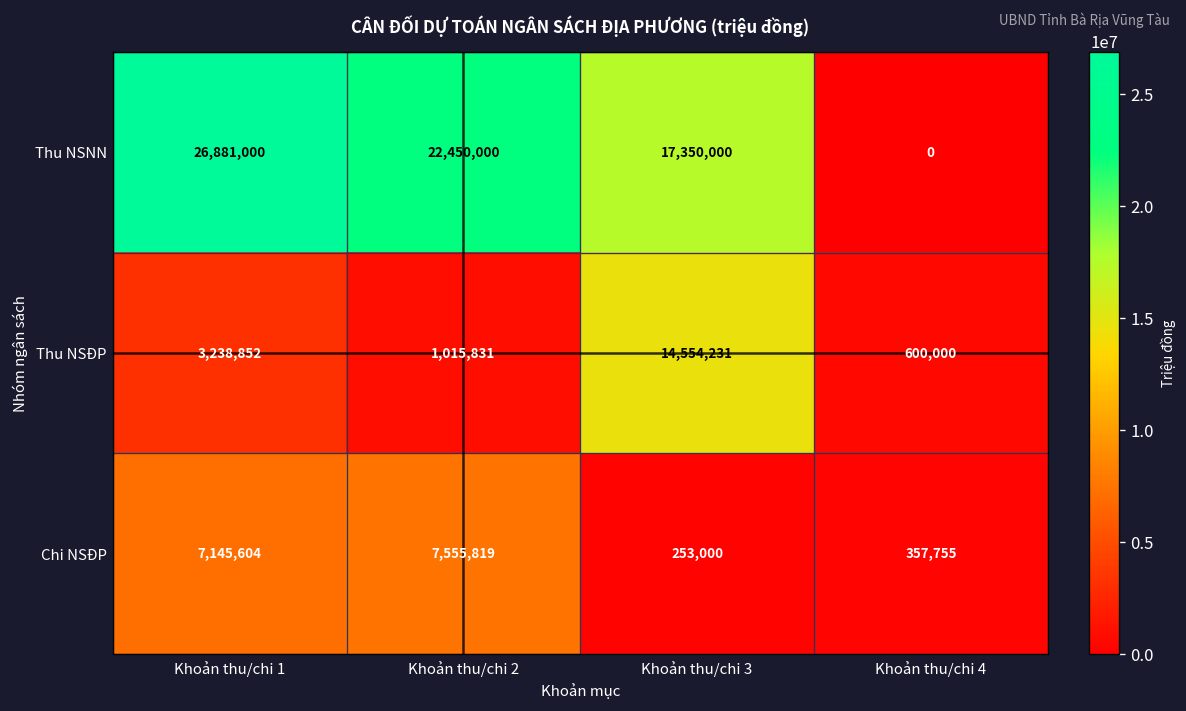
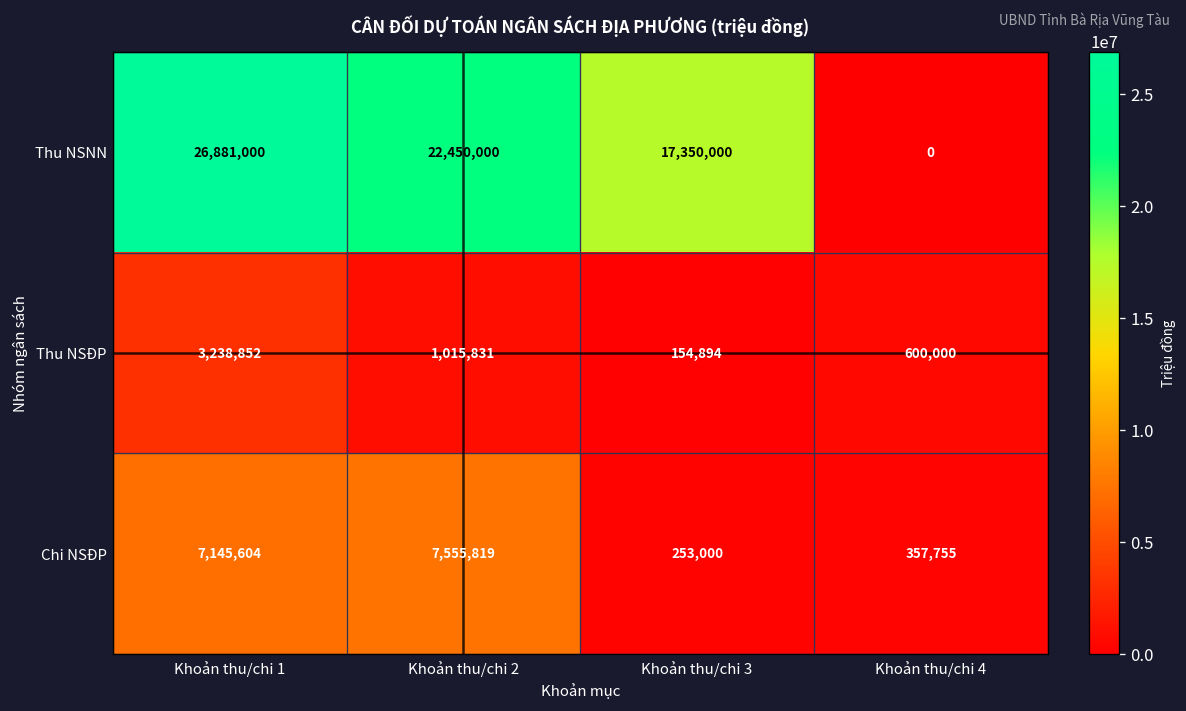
Thu NSĐP, Khoản thu/chi 3: 14,554,231 -> 154,894
